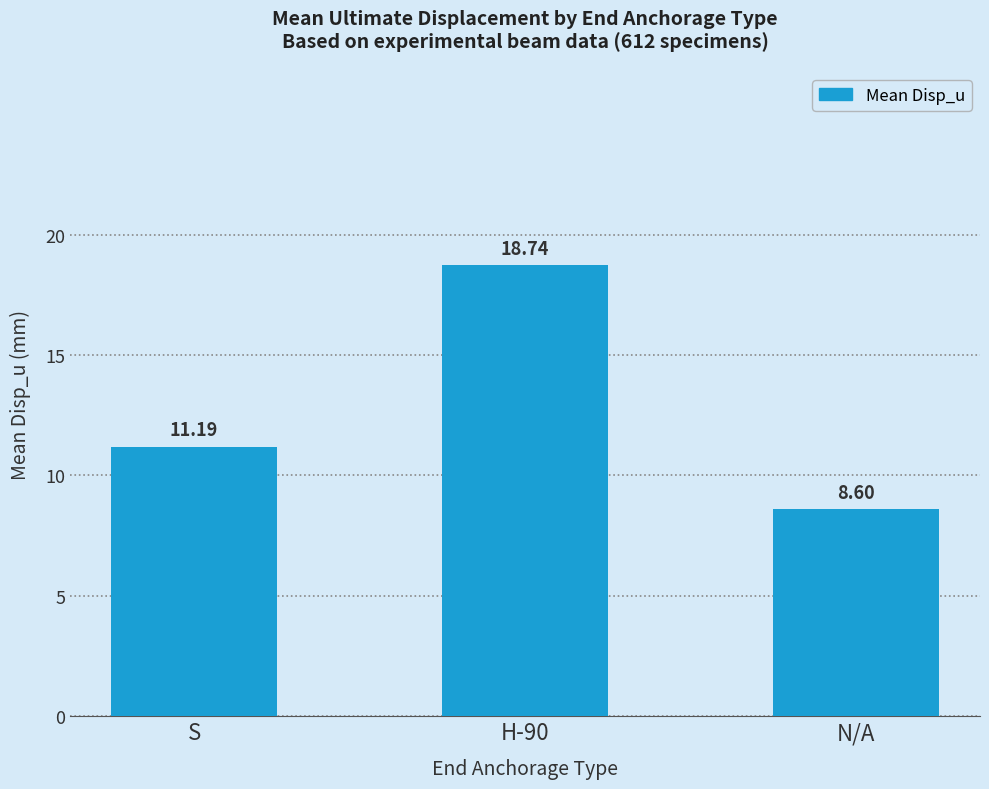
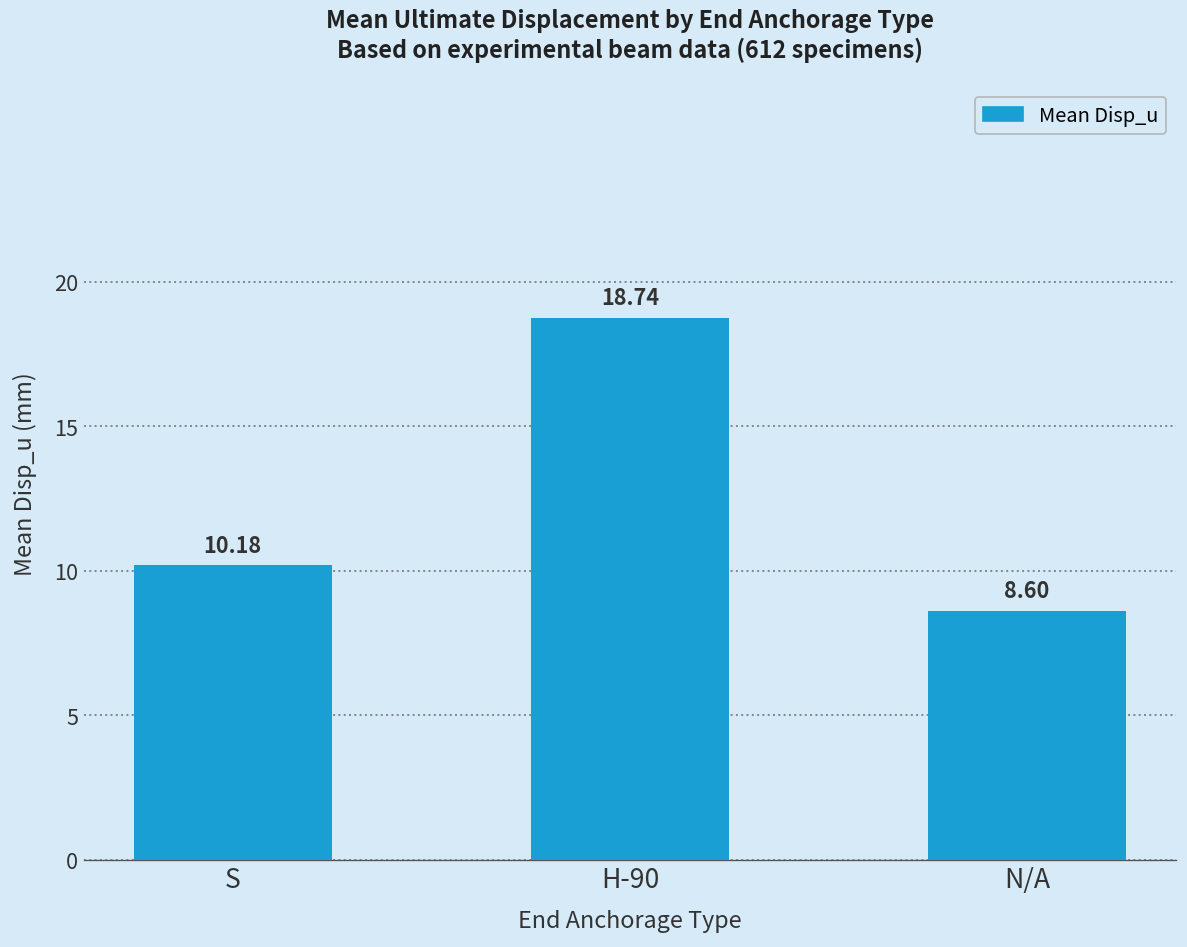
S: 11.19 -> 10.18
